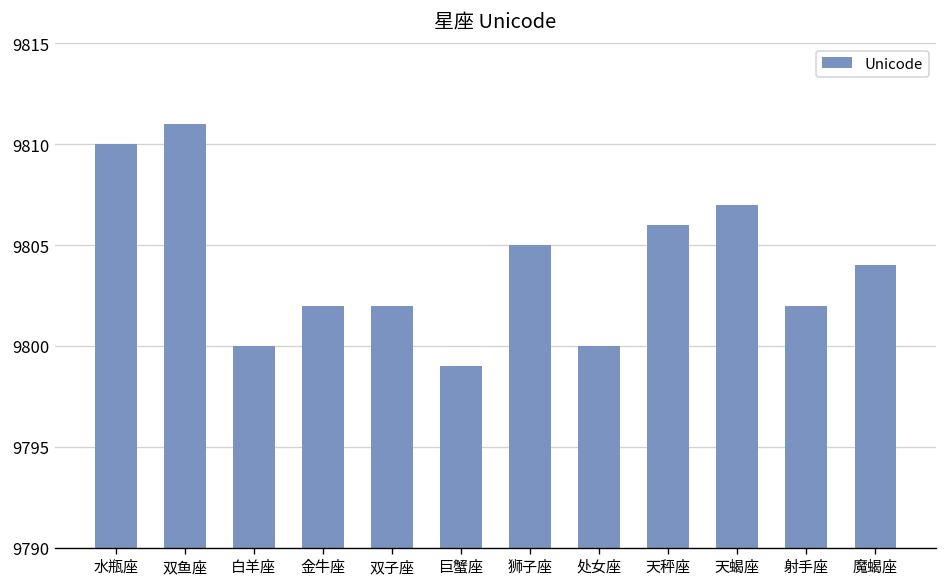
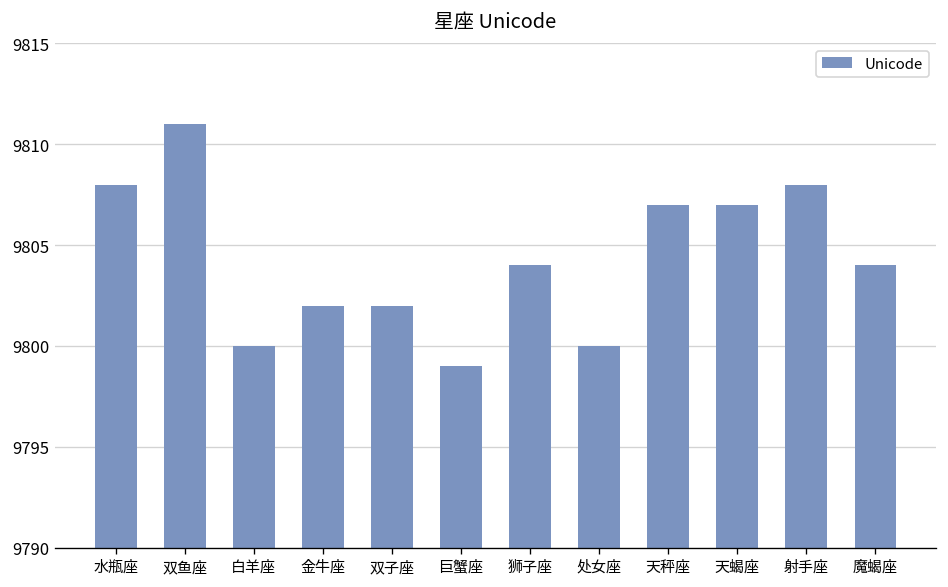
水瓶座: 9810 -> 9808
狮子座: 9805 -> 9804
天秤座: 9806 -> 9807
射手座: 9802 -> 9808
